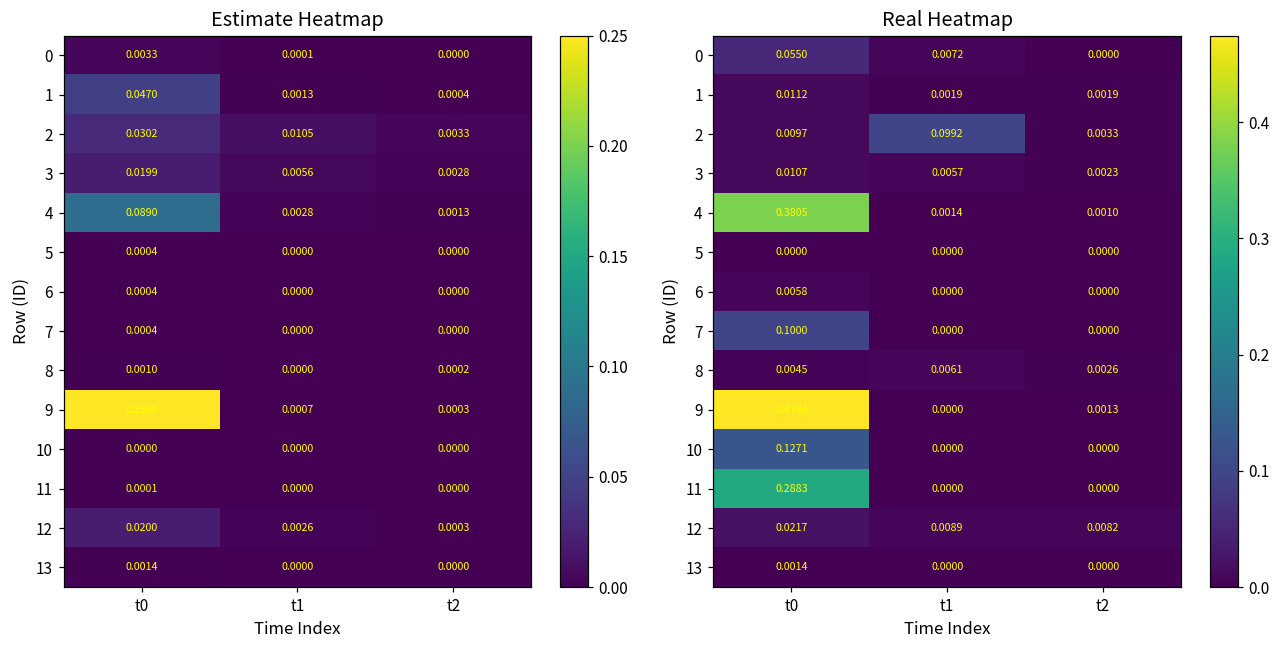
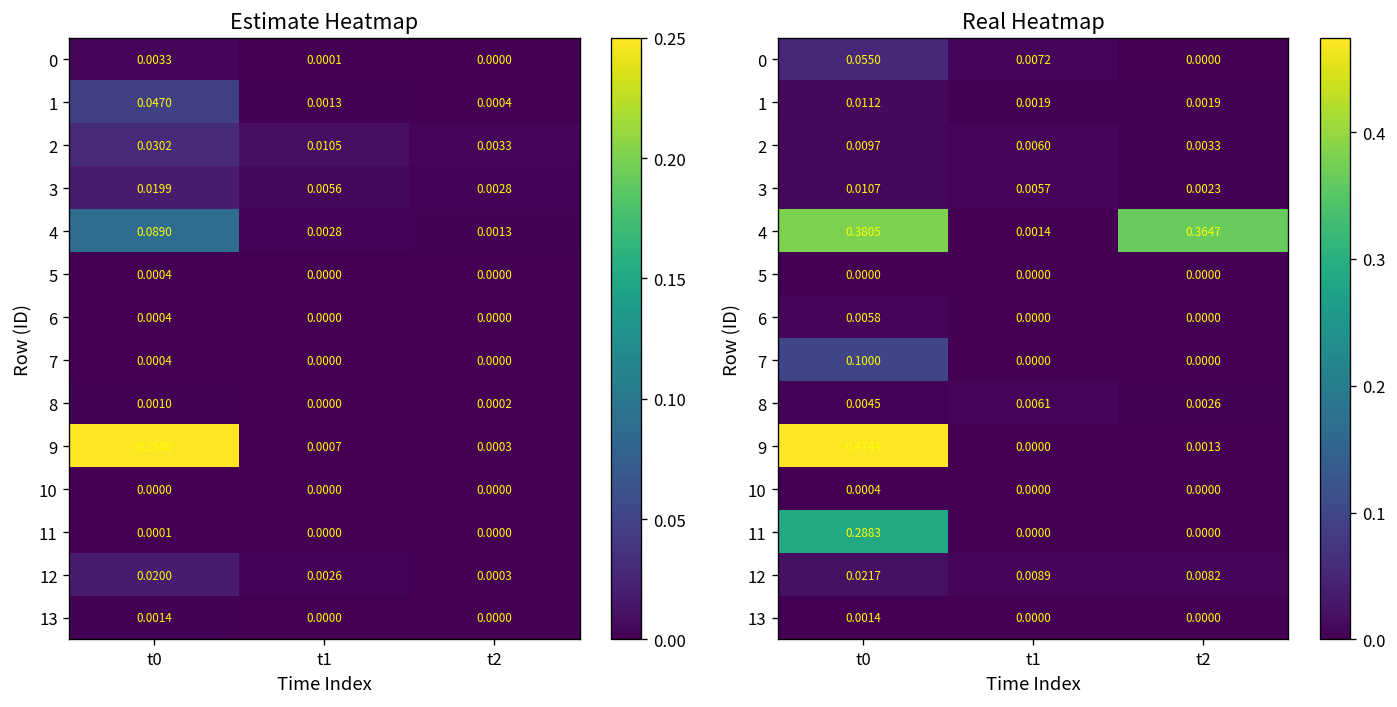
Real Heatmap, 2, t1: 0.0992 -> 0.0060
Real Heatmap, 4, t2: 0.0010 -> 0.3647
Real Heatmap, 10, t0: 0.1271 -> 0.0004
